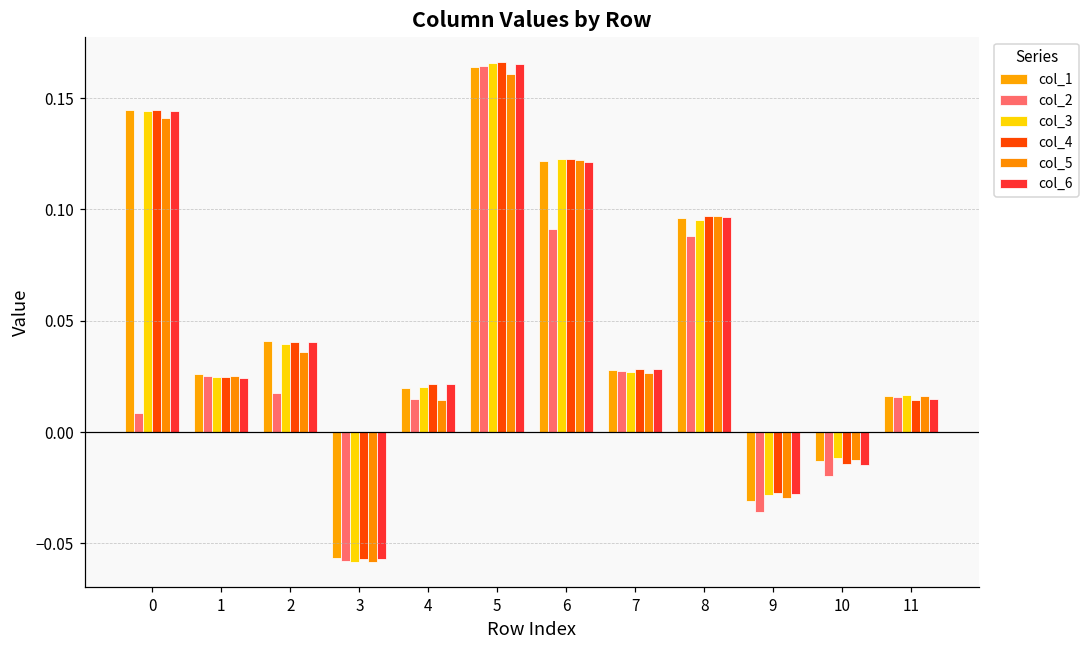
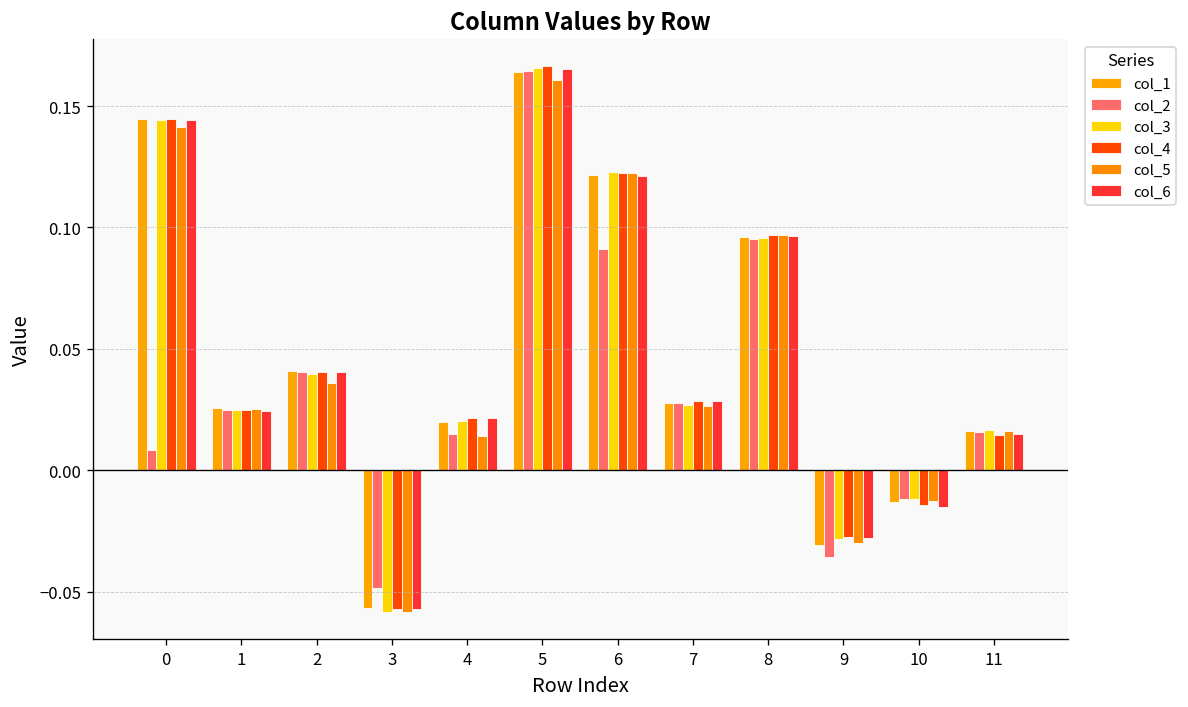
col_2, 2: 0.018 -> 0.040
col_2, 3: -0.058 -> -0.049
col_2, 8: 0.088 -> 0.095
col_2, 10: -0.020 -> -0.012
